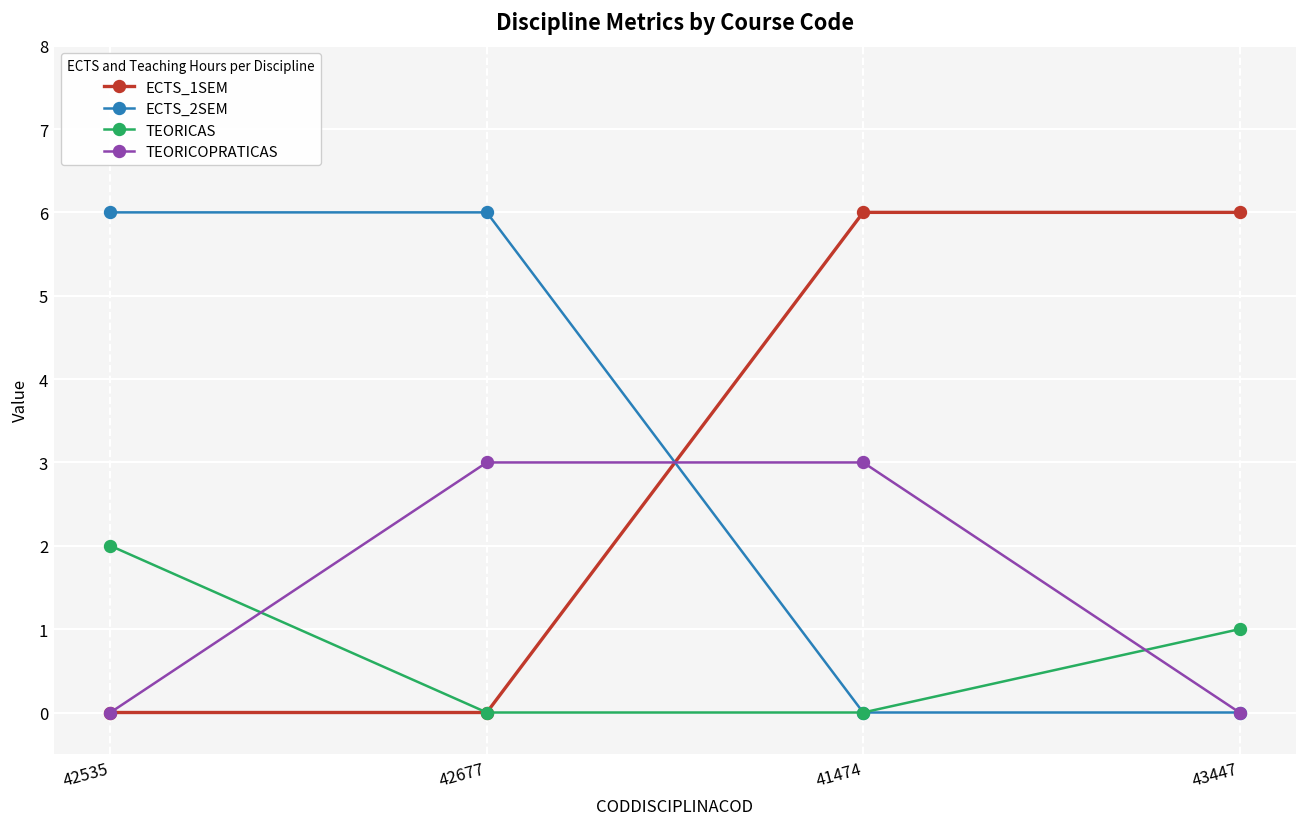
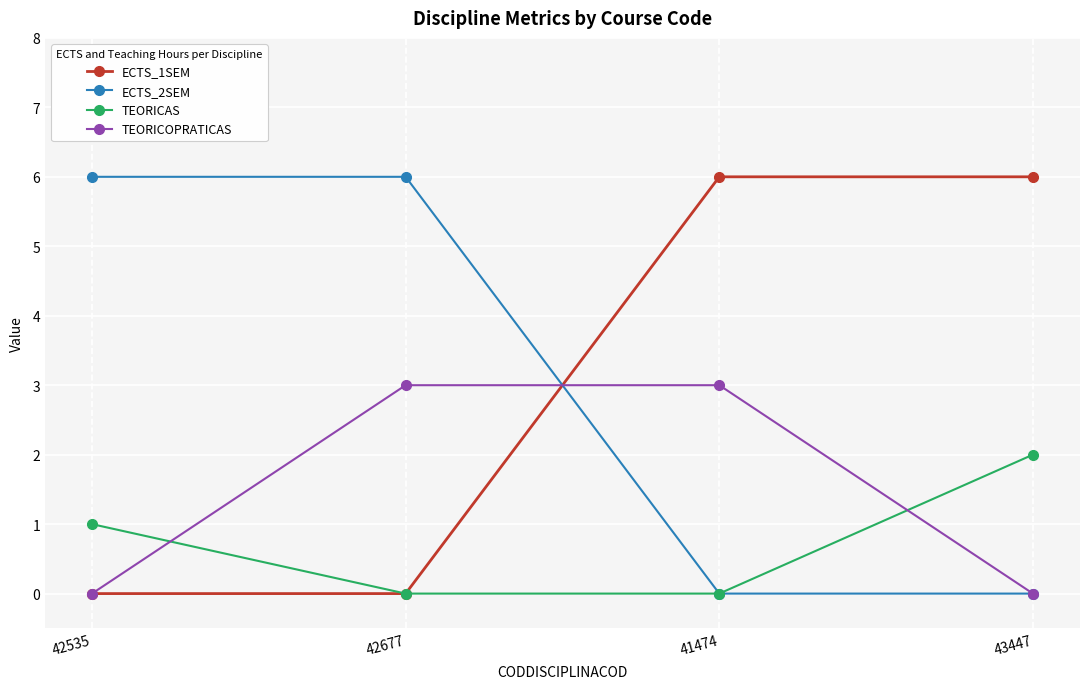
TEORICAS, 42535: 2 -> 1
TEORICAS, 43447: 1 -> 2
